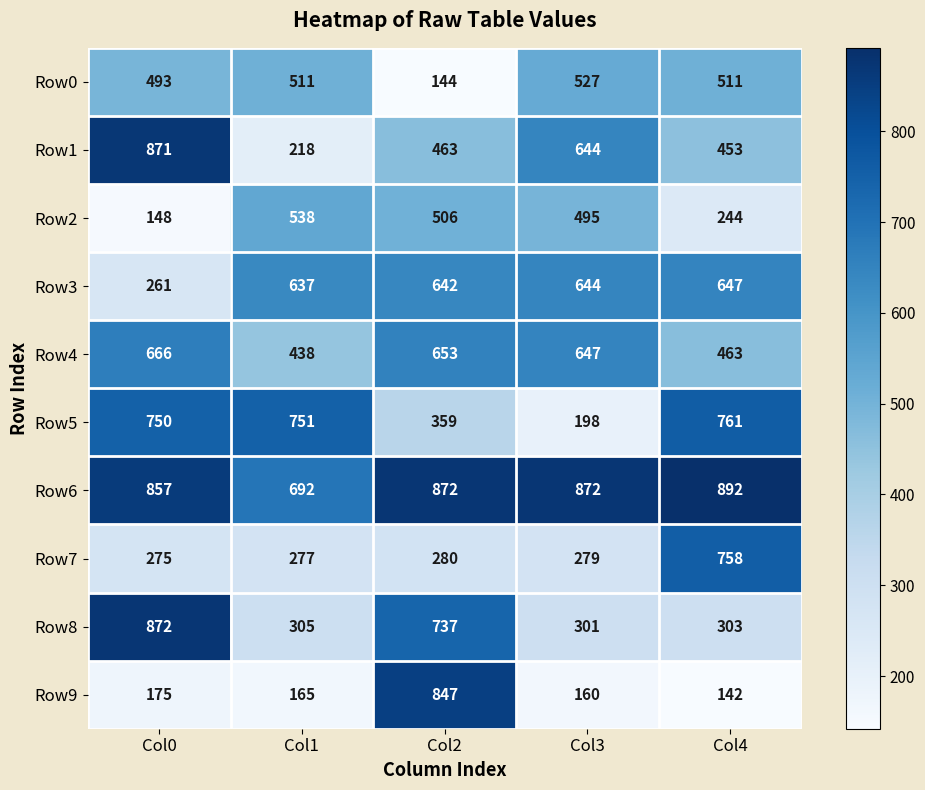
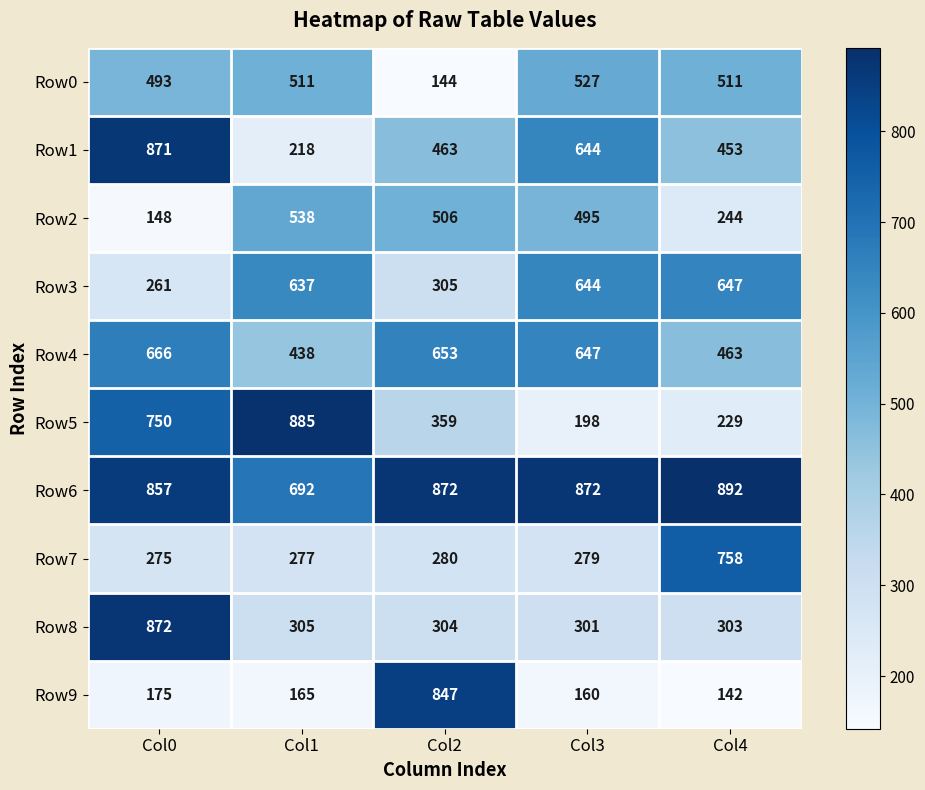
Row3, Col2: 642 -> 305
Row5, Col1: 751 -> 885
Row5, Col4: 761 -> 229
Row8, Col2: 737 -> 304
